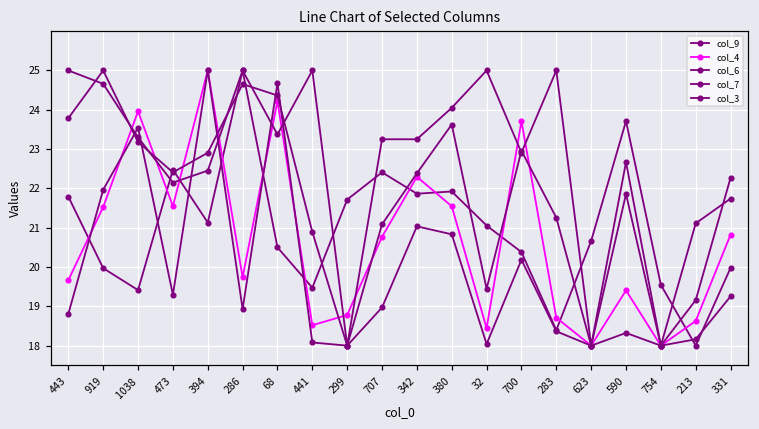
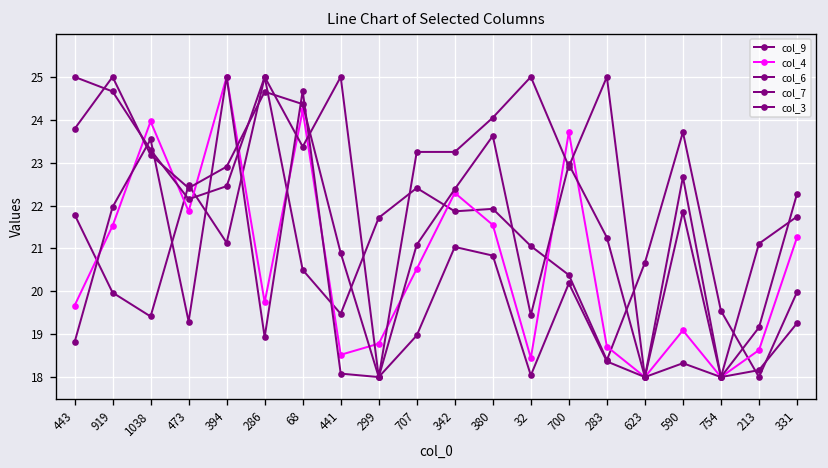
col_4, 473: 21.5 -> 21.9
col_4, 707: 20.8 -> 20.5
col_4, 590: 19.4 -> 19.1
col_4, 331: 20.8 -> 21.3
